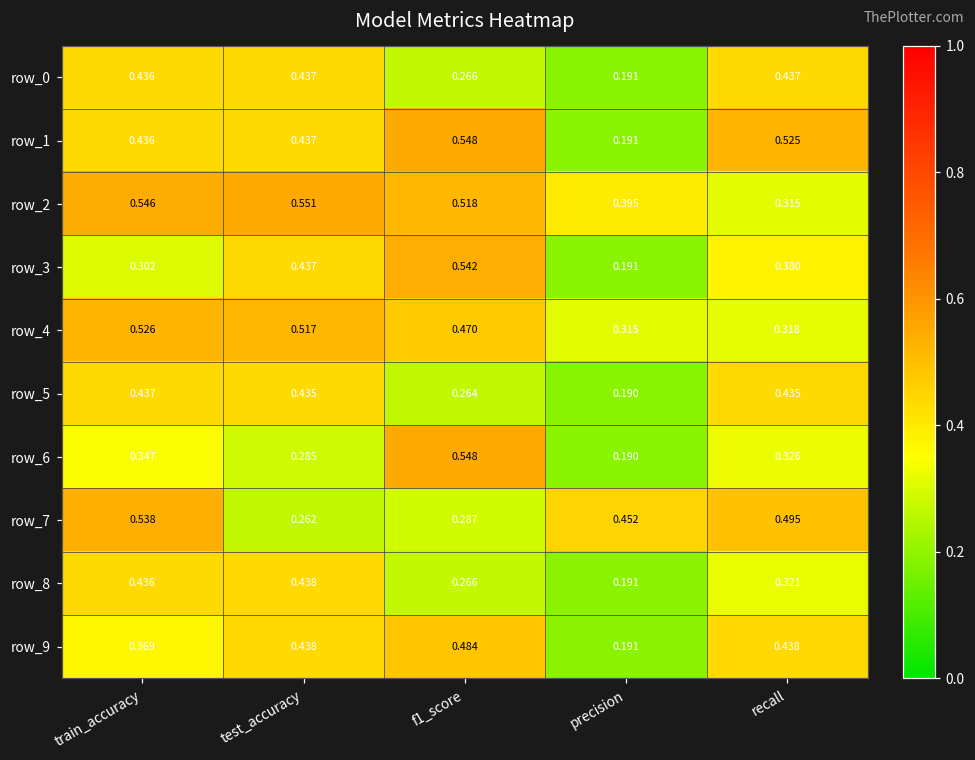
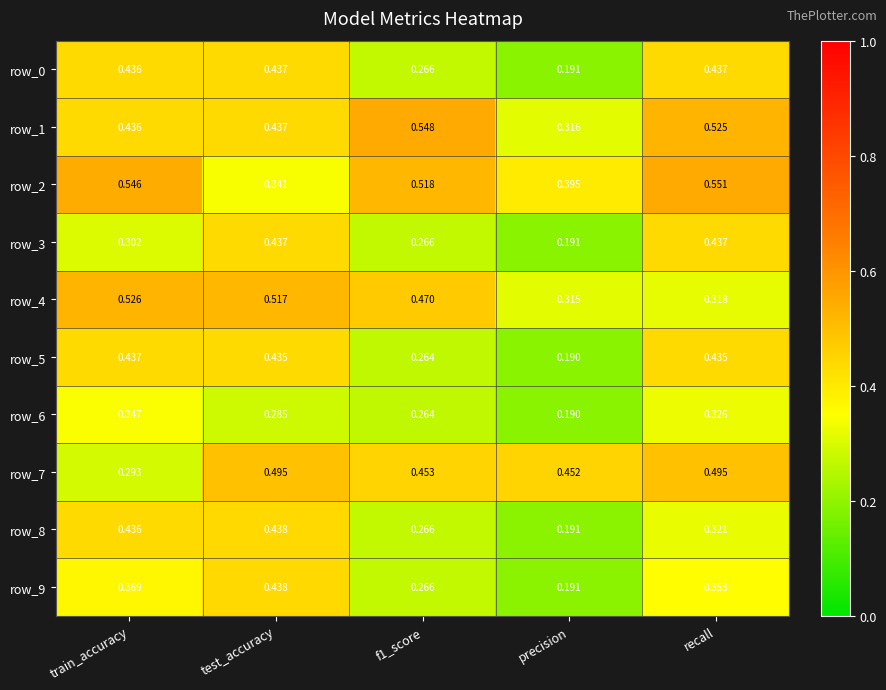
row_1, precision: 0.191 -> 0.316
row_2, test_accuracy: 0.551 -> 0.341
row_2, recall: 0.315 -> 0.551
row_3, f1_score: 0.542 -> 0.266
row_3, recall: 0.380 -> 0.437
row_6, f1_score: 0.548 -> 0.264
row_7, train_accuracy: 0.538 -> 0.293
row_7, test_accuracy: 0.262 -> 0.495
row_7, f1_score: 0.287 -> 0.453
row_9, f1_score: 0.484 -> 0.266
row_9, recall: 0.438 -> 0.353
